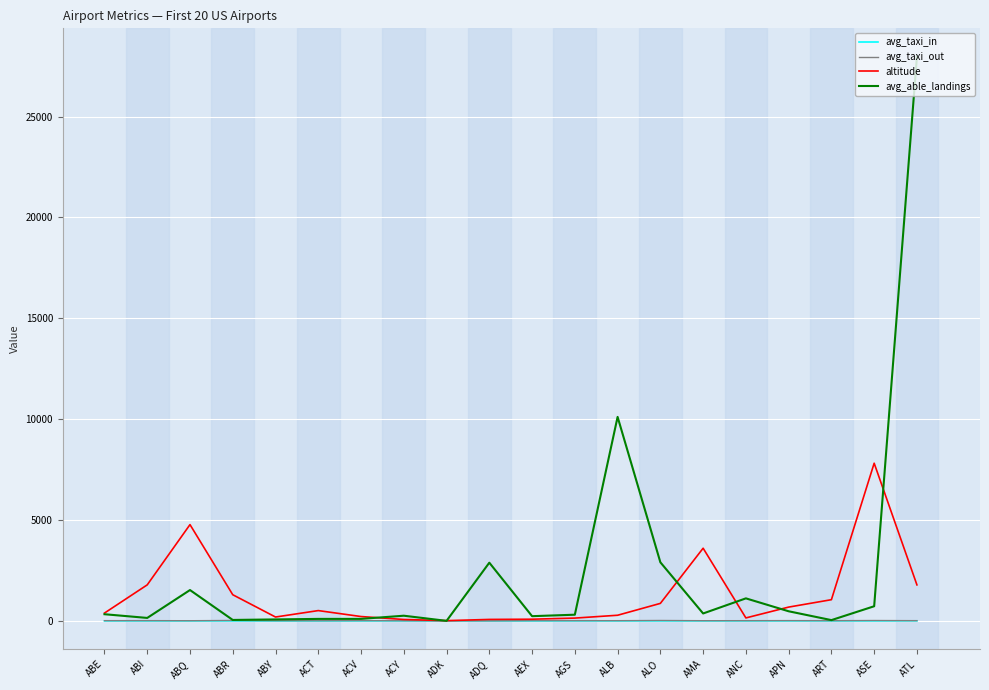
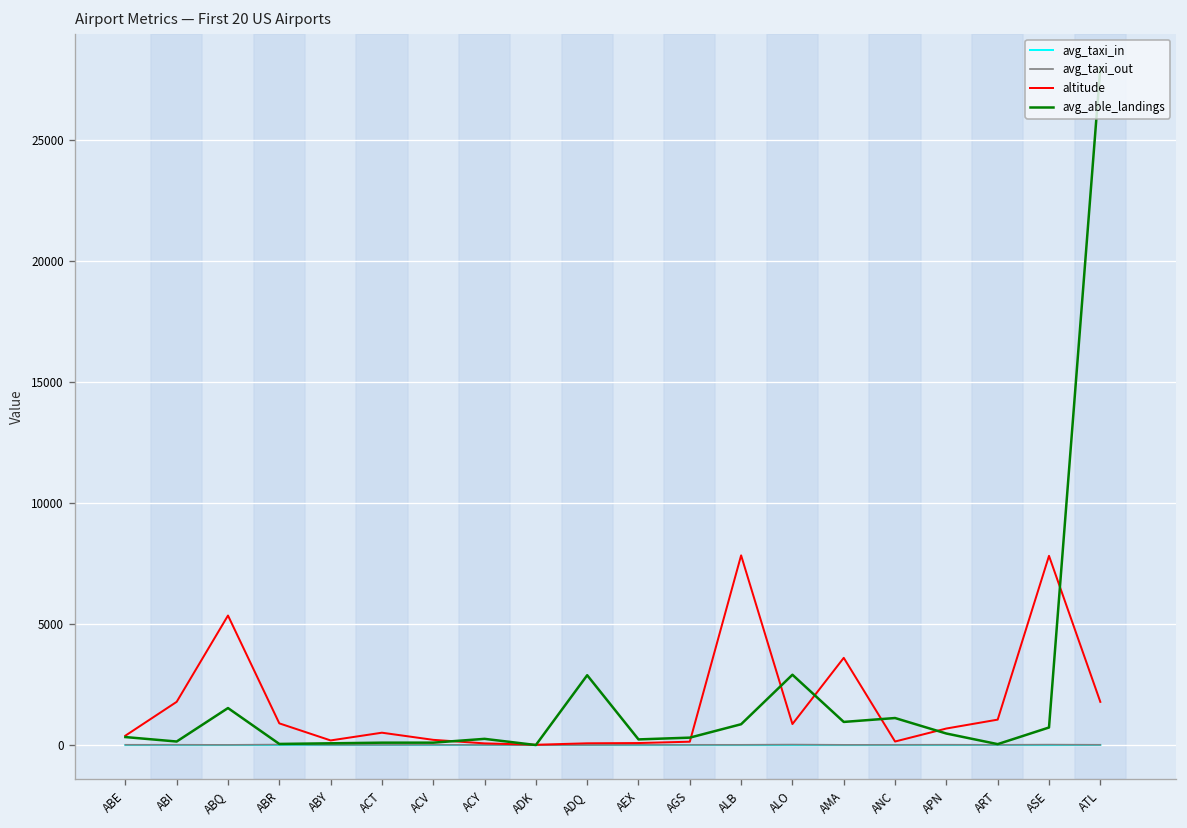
altitude, ABQ: 4800 -> 5400
altitude, ABR: 1300 -> 900
altitude, ALB: 300 -> 7800
avg_able_landings, ALB: 10100 -> 900
avg_able_landings, AMA: 400 -> 1000
